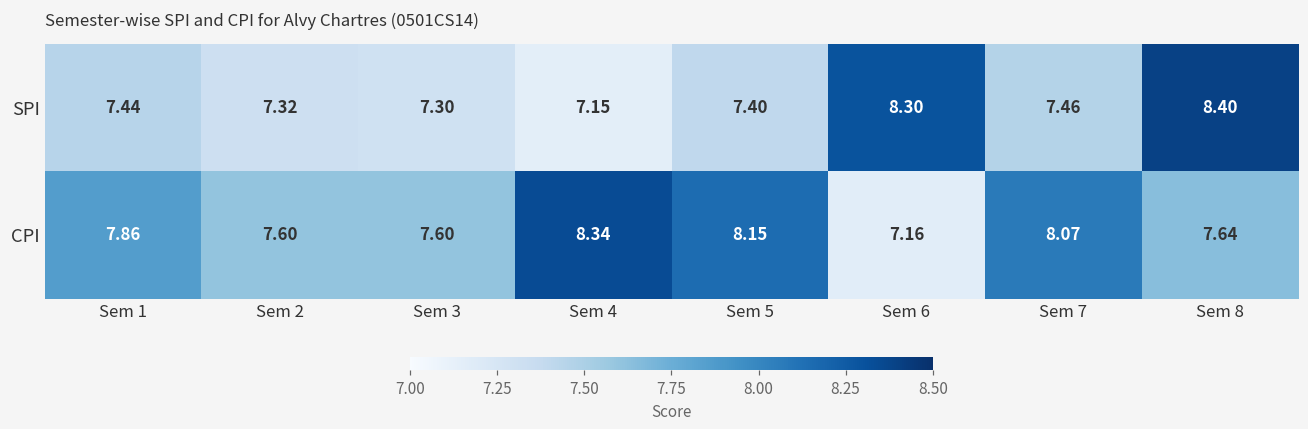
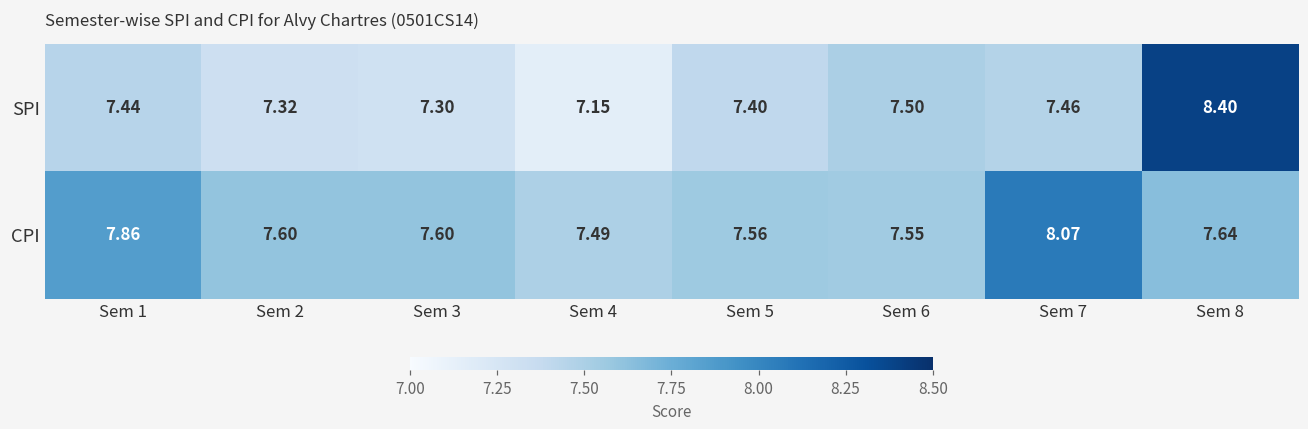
SPI, Sem 6: 8.30 -> 7.50
CPI, Sem 4: 8.34 -> 7.49
CPI, Sem 5: 8.15 -> 7.56
CPI, Sem 6: 7.16 -> 7.55
